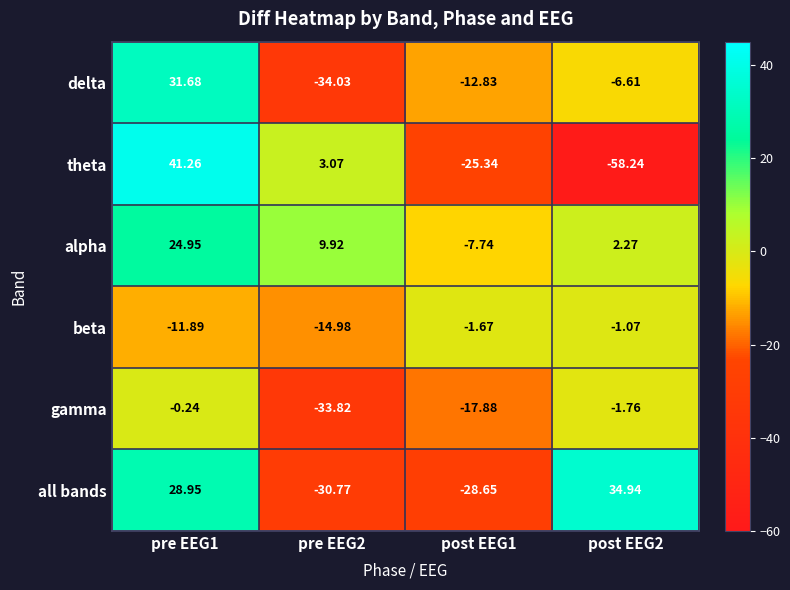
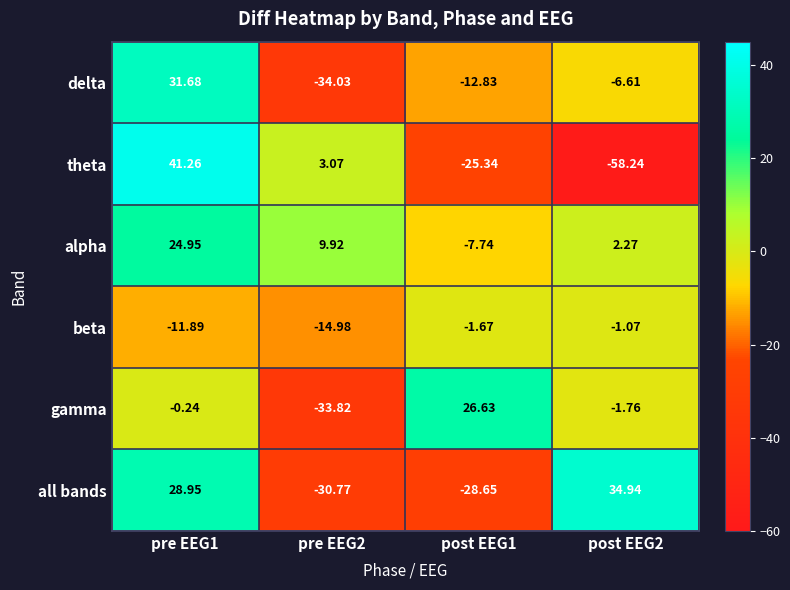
gamma, post EEG1: -17.88 -> 26.63
